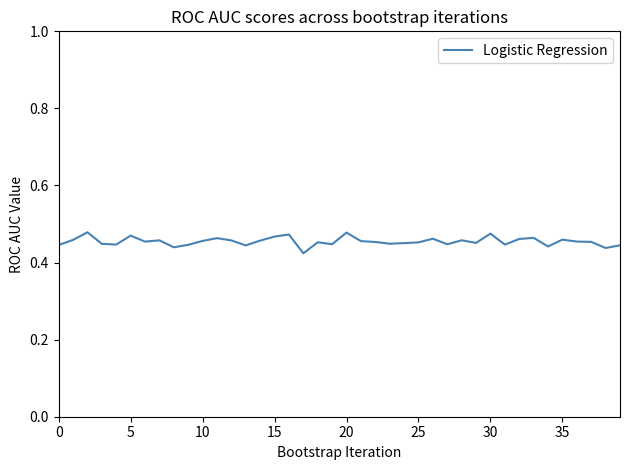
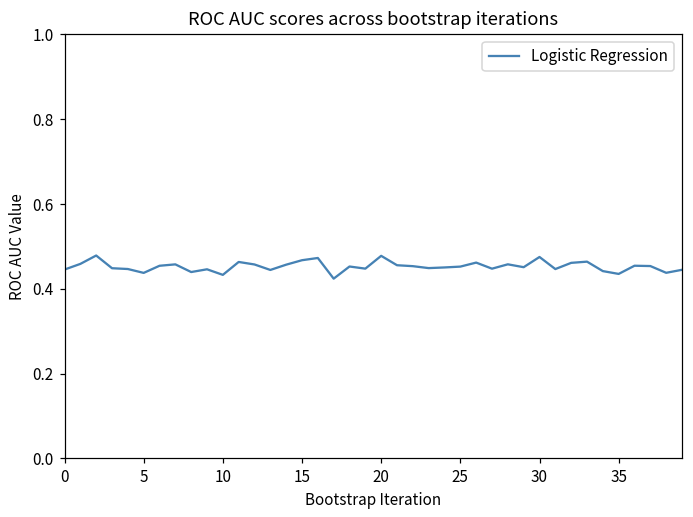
5: 0.47 -> 0.44
10: 0.46 -> 0.43
35: 0.46 -> 0.44
